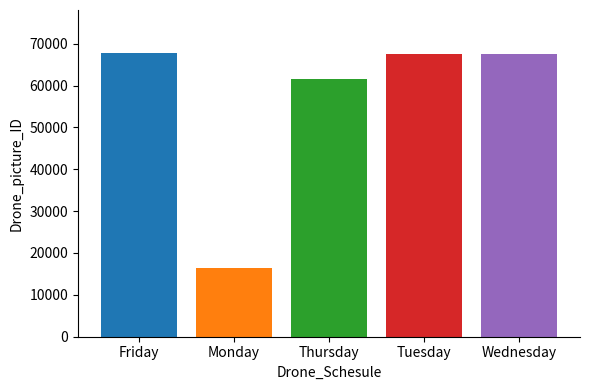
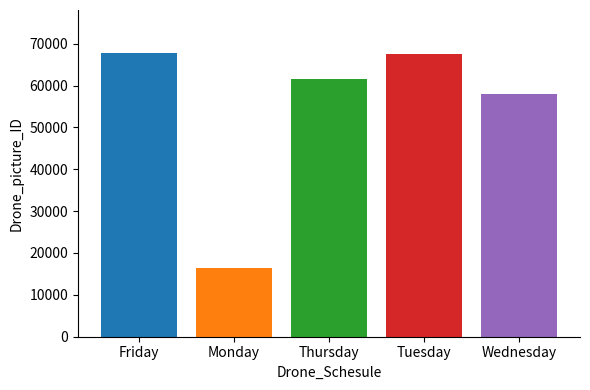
Wednesday: 67000 -> 58000
